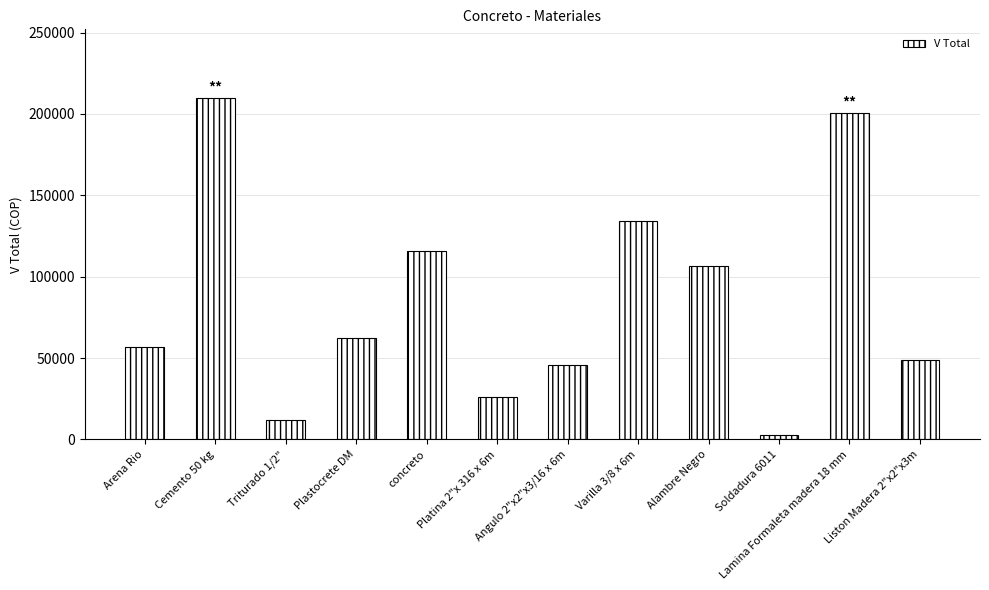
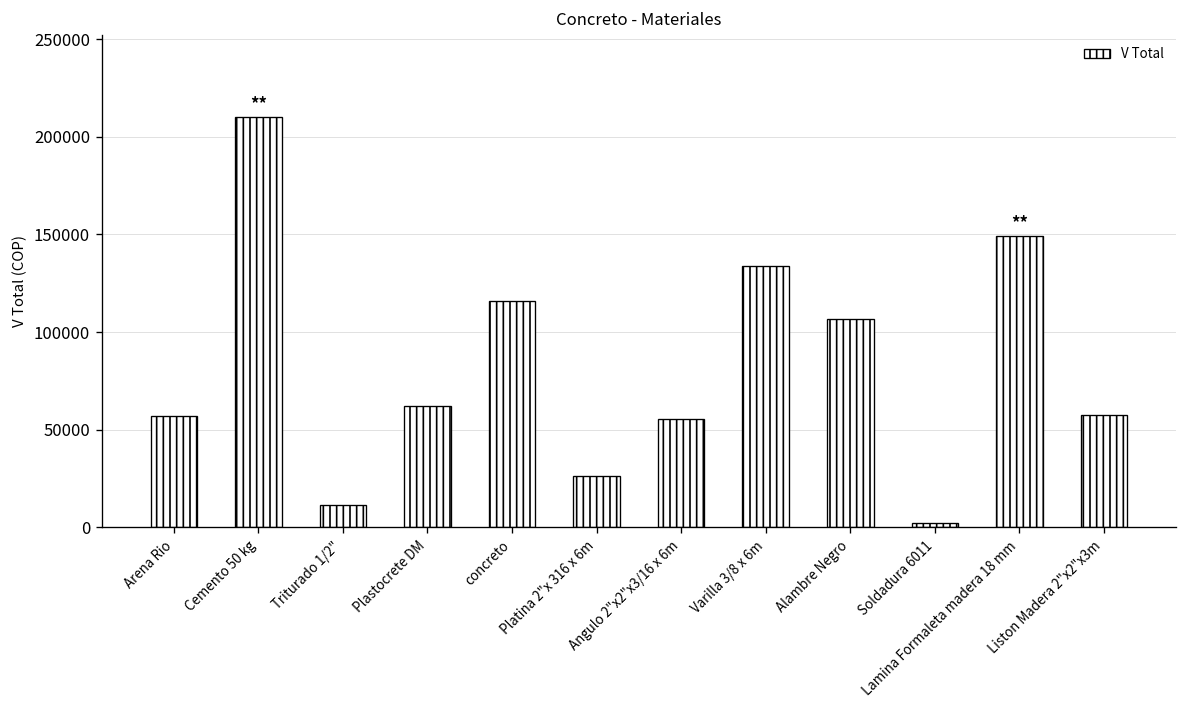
Angulo 2"x2"x3/16 x 6m: 46000 -> 55000
Lamina Formaleta madera 18 mm: 201000 -> 149000
Liston Madera 2"x2"x3m: 49000 -> 57000
